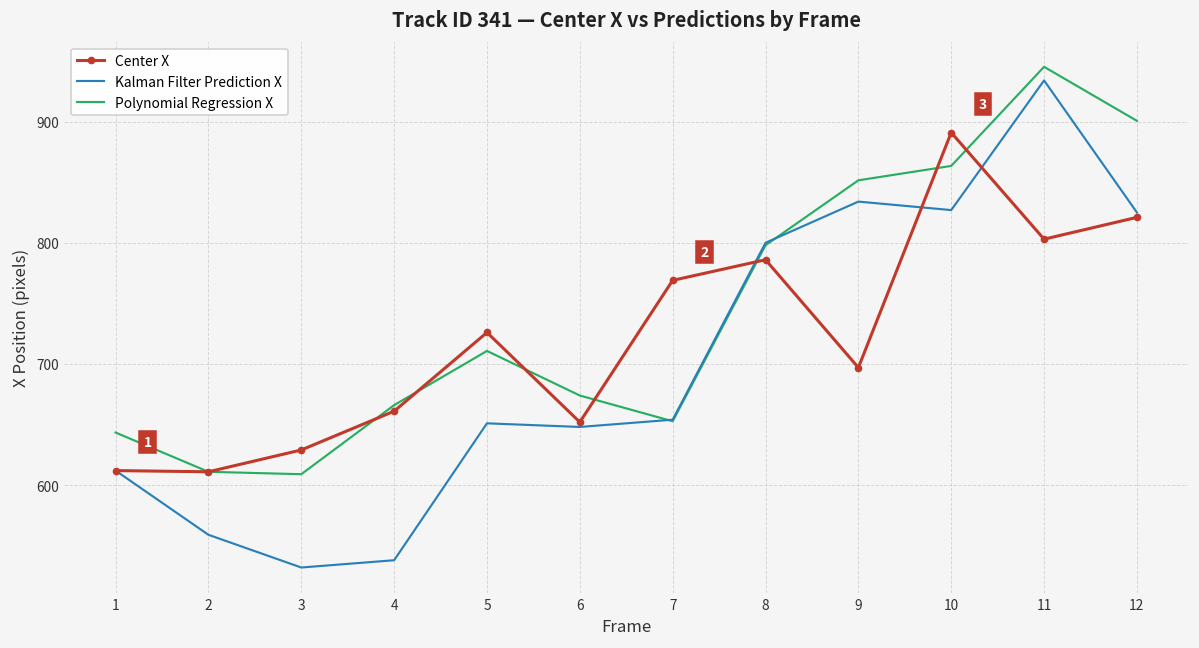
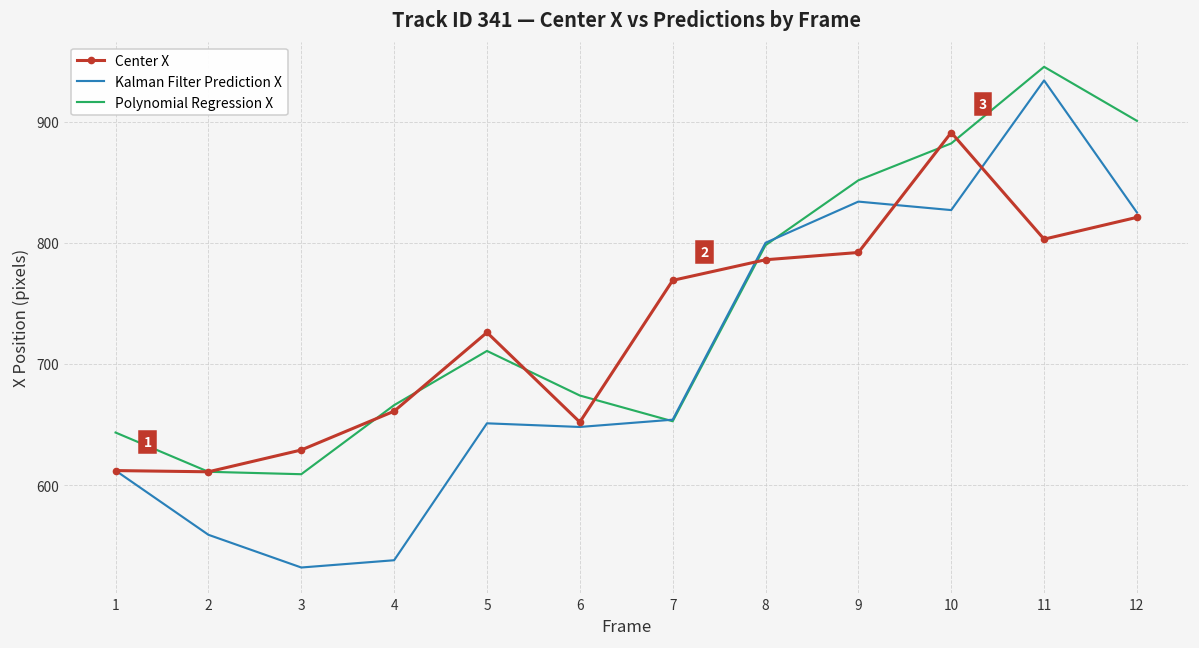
Center X, 9: 697 -> 792
Polynomial Regression X, 10: 863 -> 882
